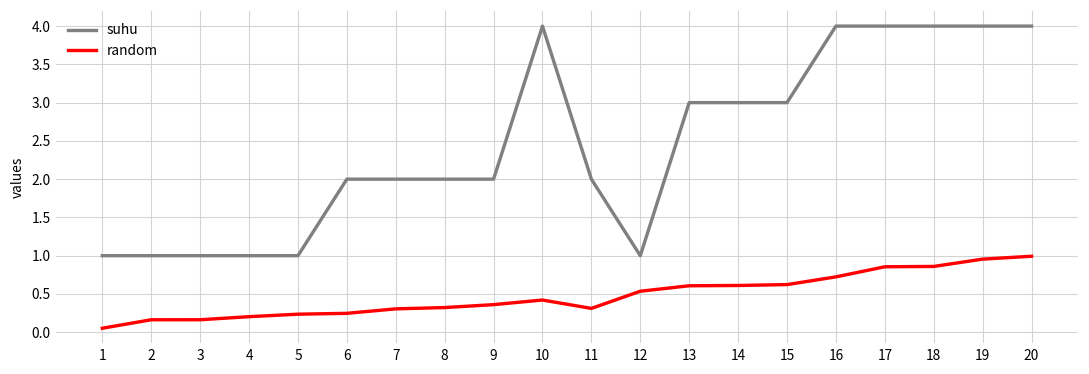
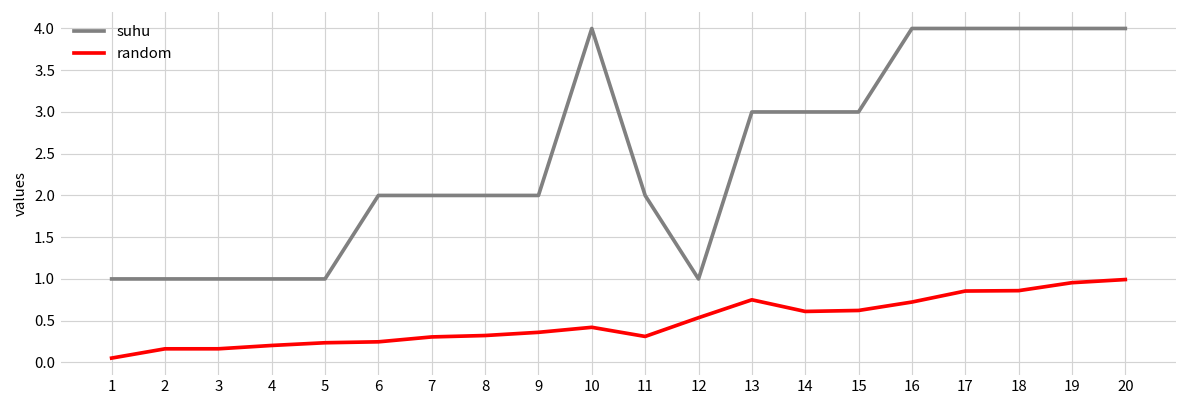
random, 13: 0.6 -> 0.8
